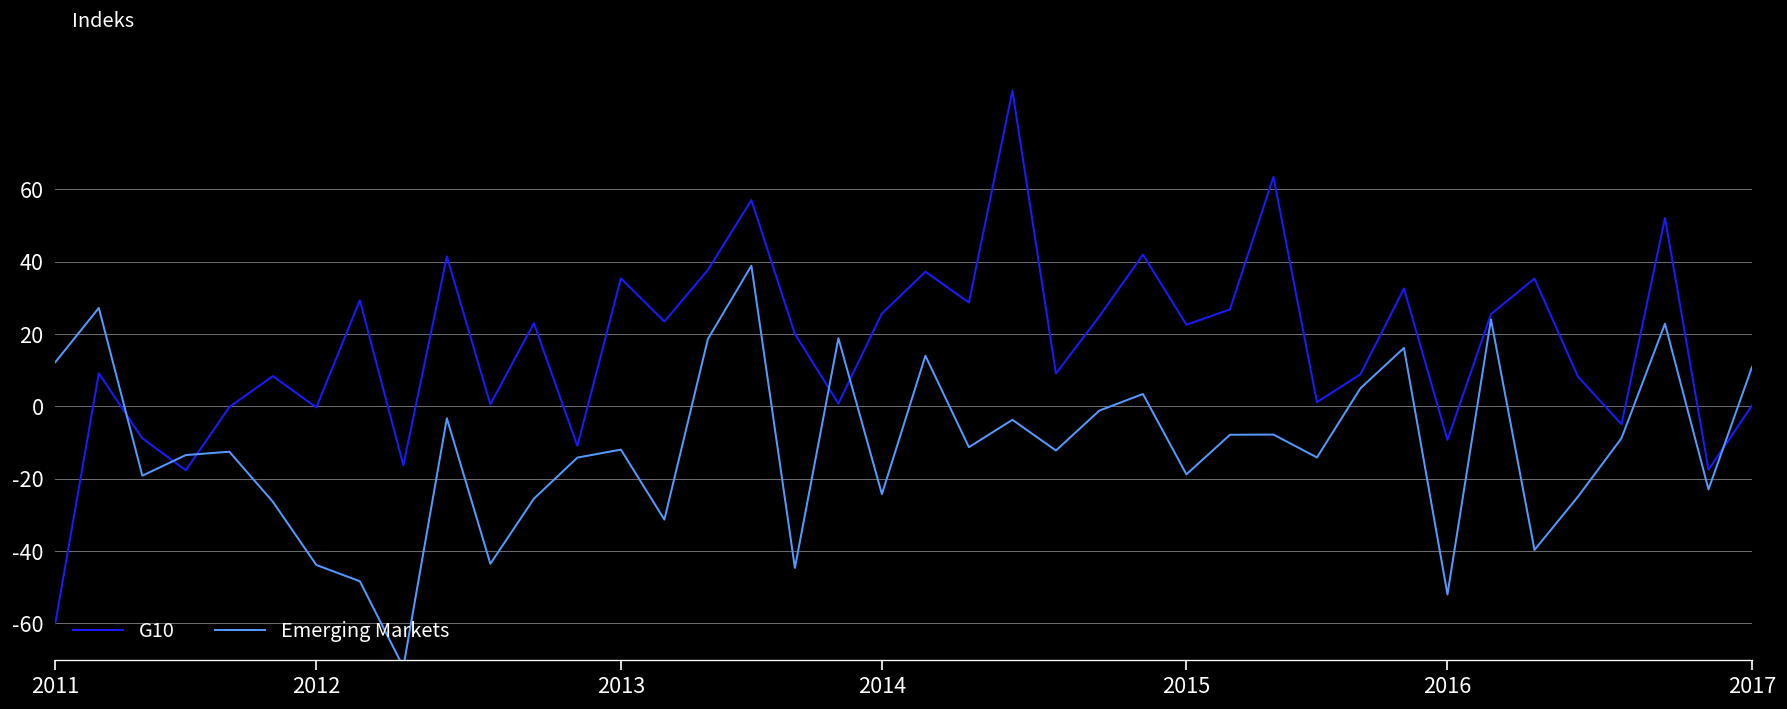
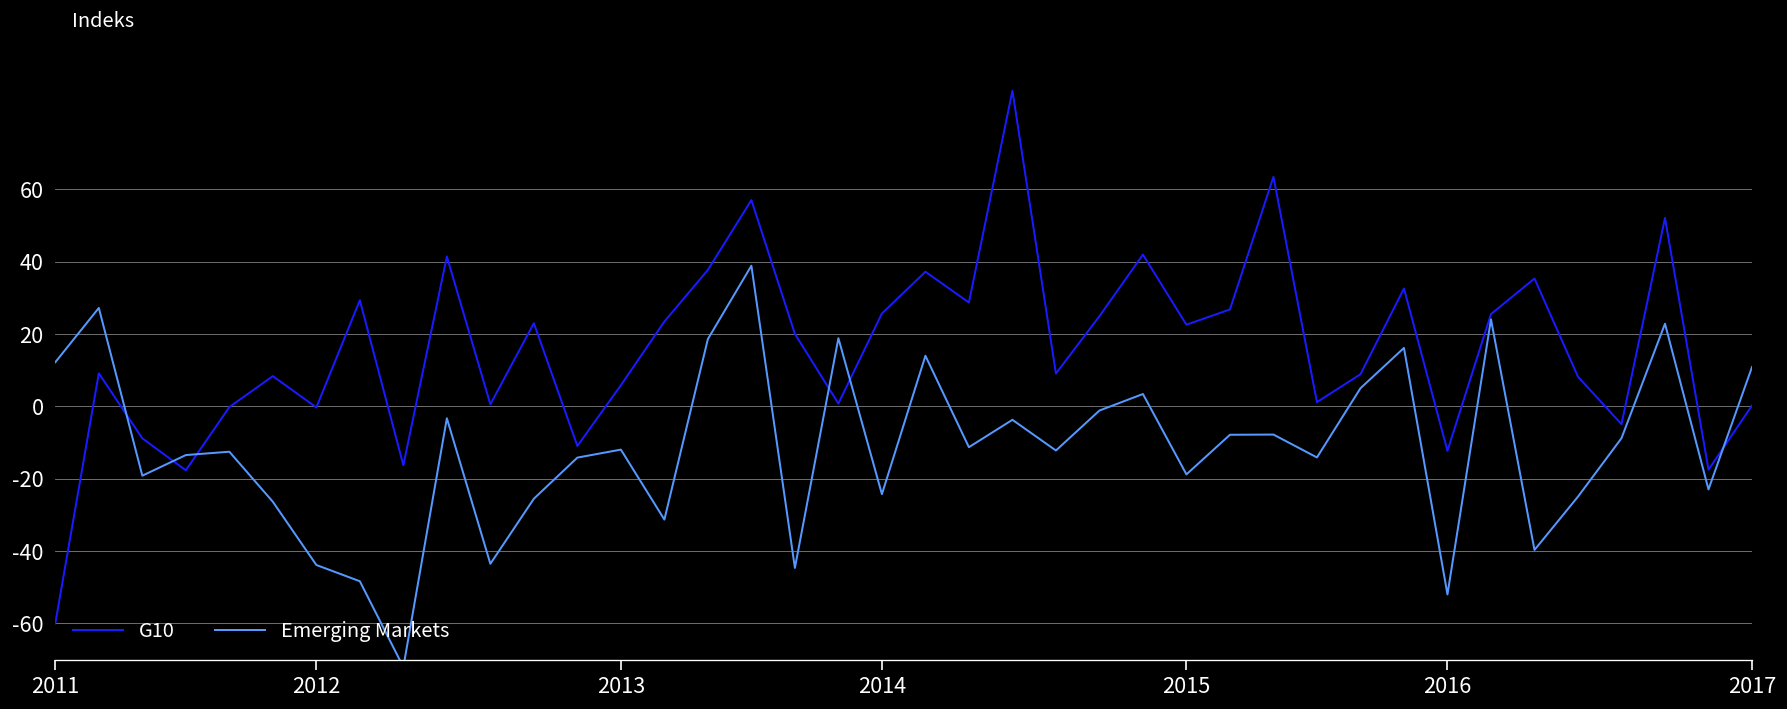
G10, 2013: 35 -> 6
G10, 2016: -9 -> -12
